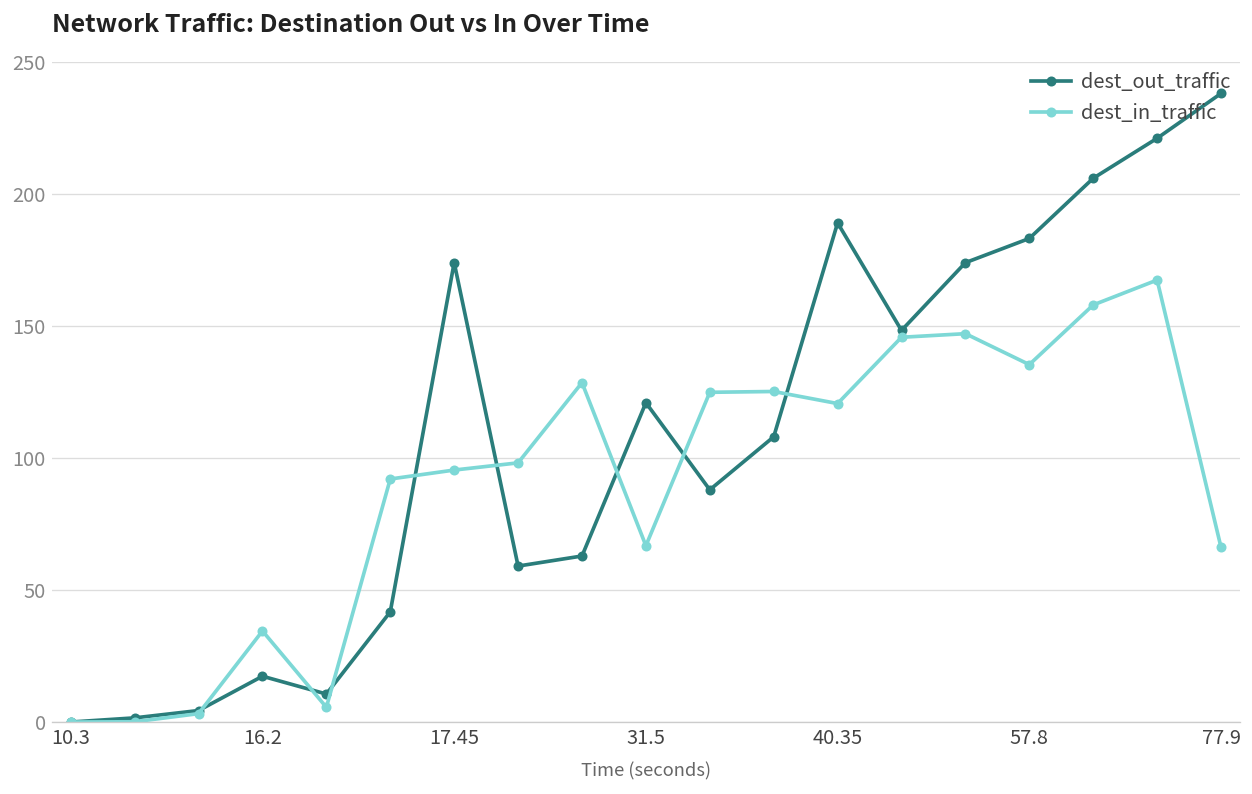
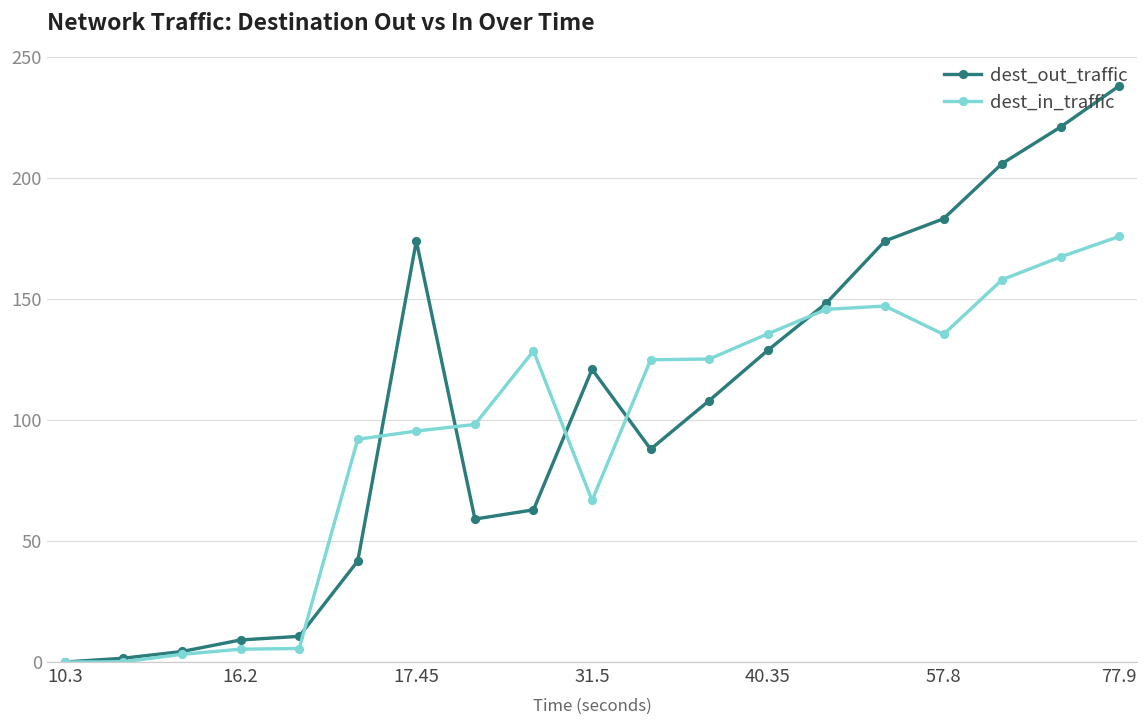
dest_out_traffic, 16.2: 17 -> 9
dest_in_traffic, 16.2: 34 -> 5
dest_out_traffic, 40.35: 189 -> 129
dest_in_traffic, 40.35: 121 -> 136
dest_in_traffic, 77.9: 66 -> 176
